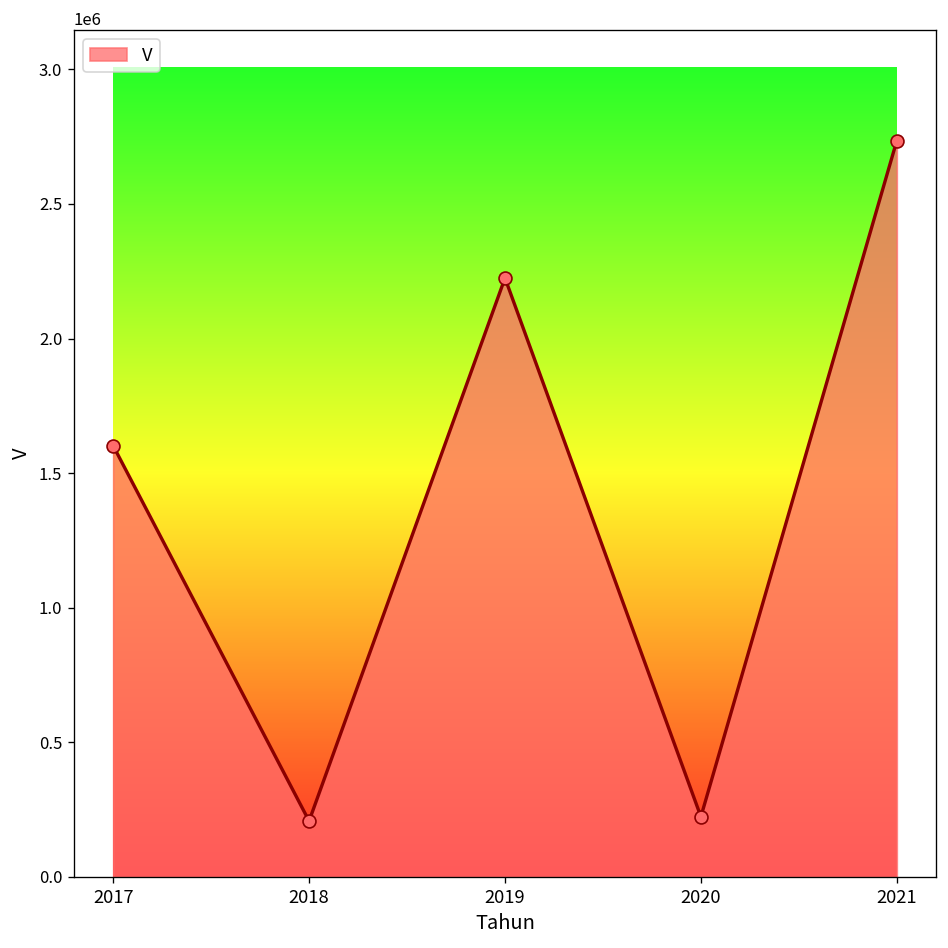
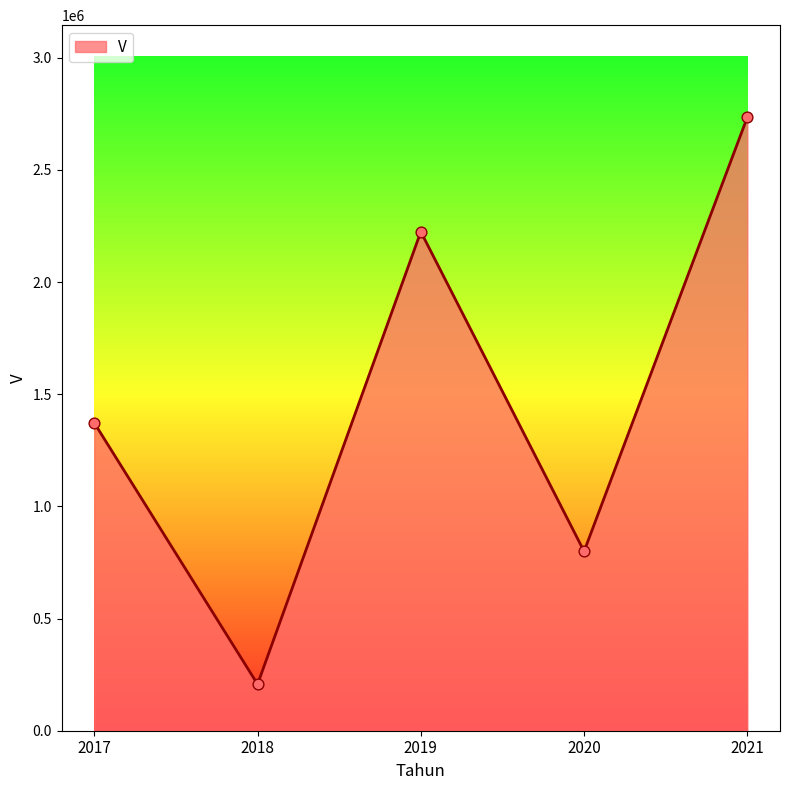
2017: 1600000 -> 1370000
2020: 220000 -> 800000
